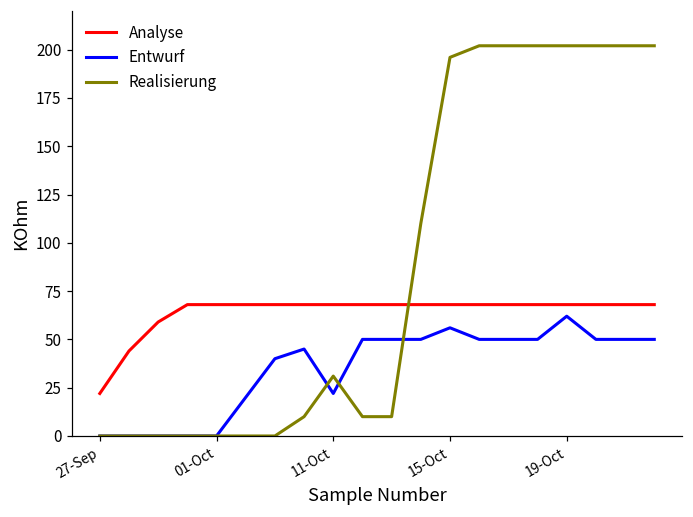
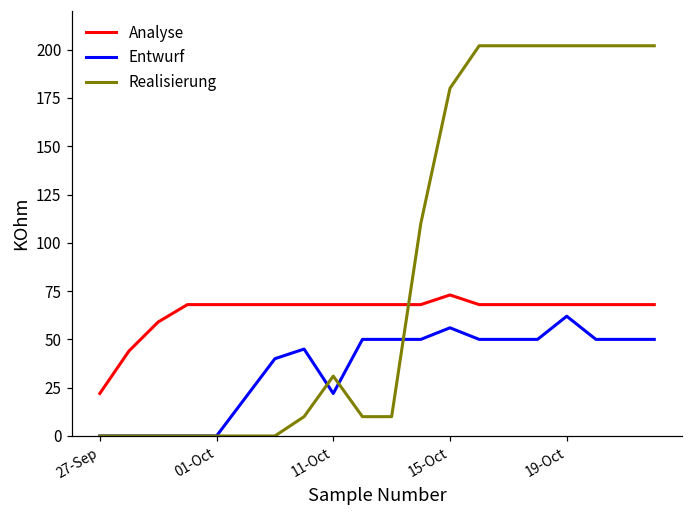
Analyse, 15-Oct: 68 -> 73
Realisierung, 15-Oct: 196 -> 180
